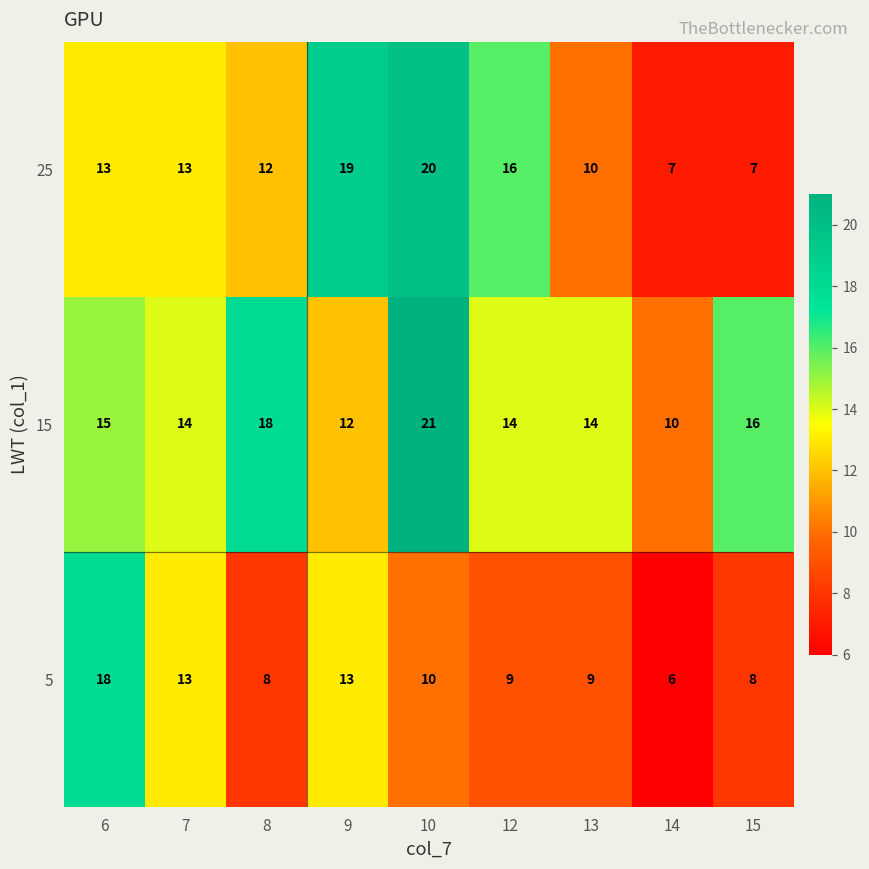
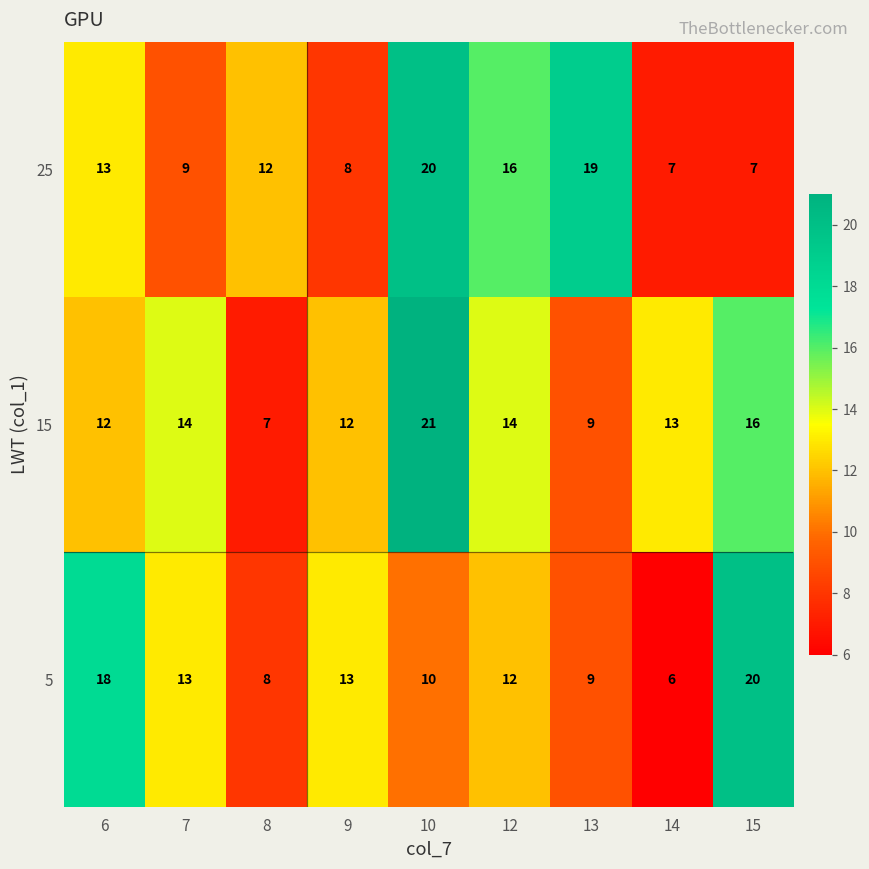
25, 7: 13 -> 9
25, 9: 19 -> 8
25, 13: 10 -> 19
15, 6: 15 -> 12
15, 8: 18 -> 7
15, 13: 14 -> 9
15, 14: 10 -> 13
5, 12: 9 -> 12
5, 15: 8 -> 20
